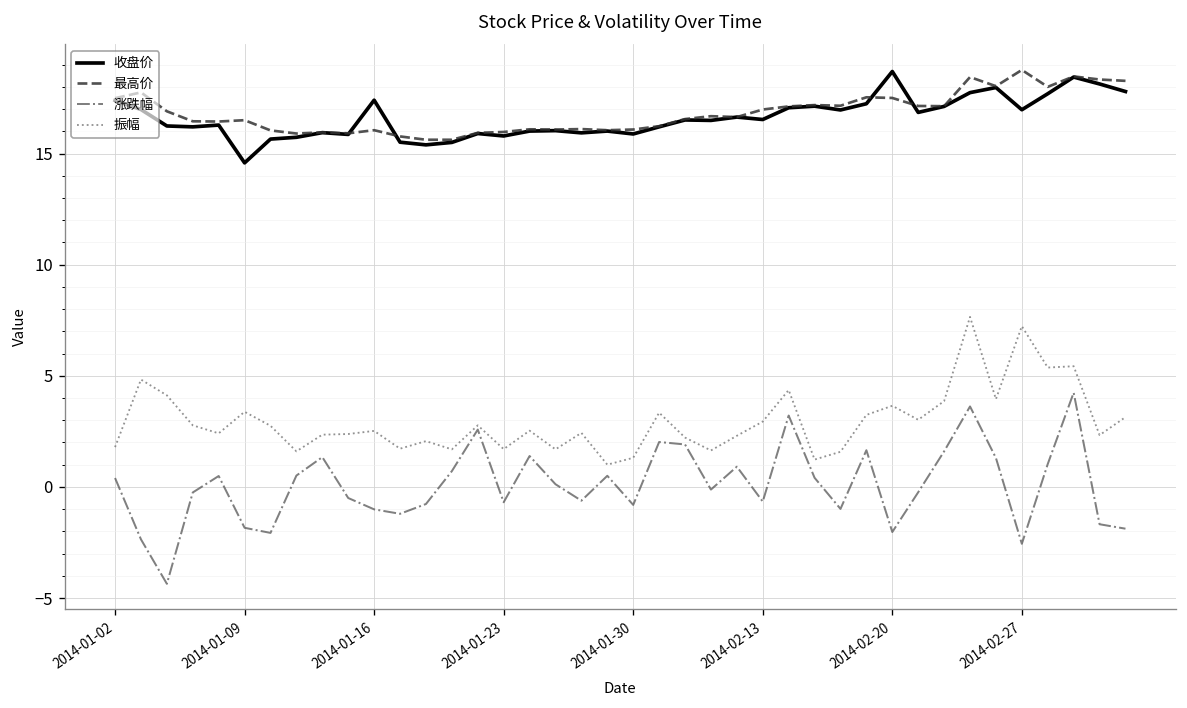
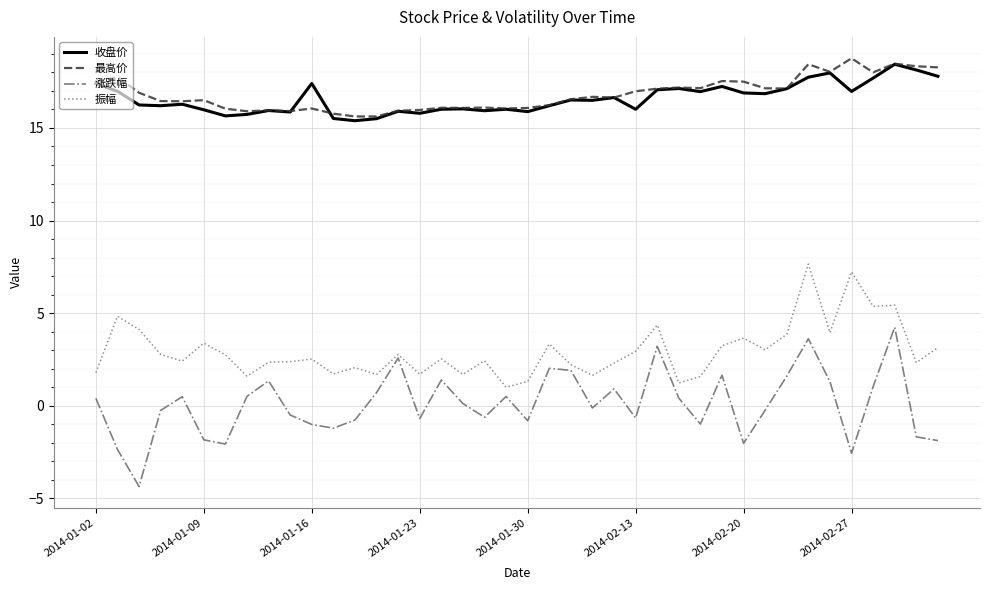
收盘价, 2014-01-09: 14.6 -> 16.0
收盘价, 2014-02-13: 16.5 -> 16.0
收盘价, 2014-02-20: 18.7 -> 16.9
